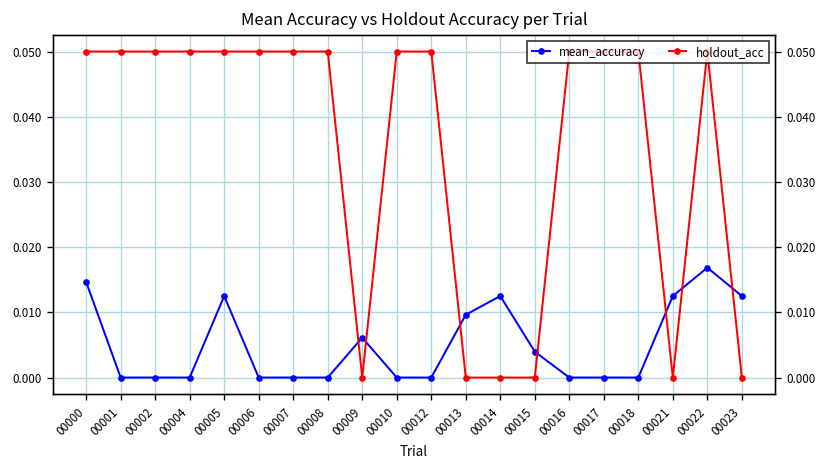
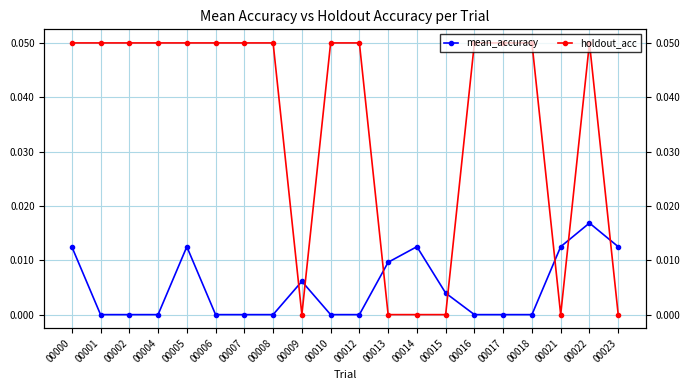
mean_accuracy, 00000: 0.015 -> 0.013
